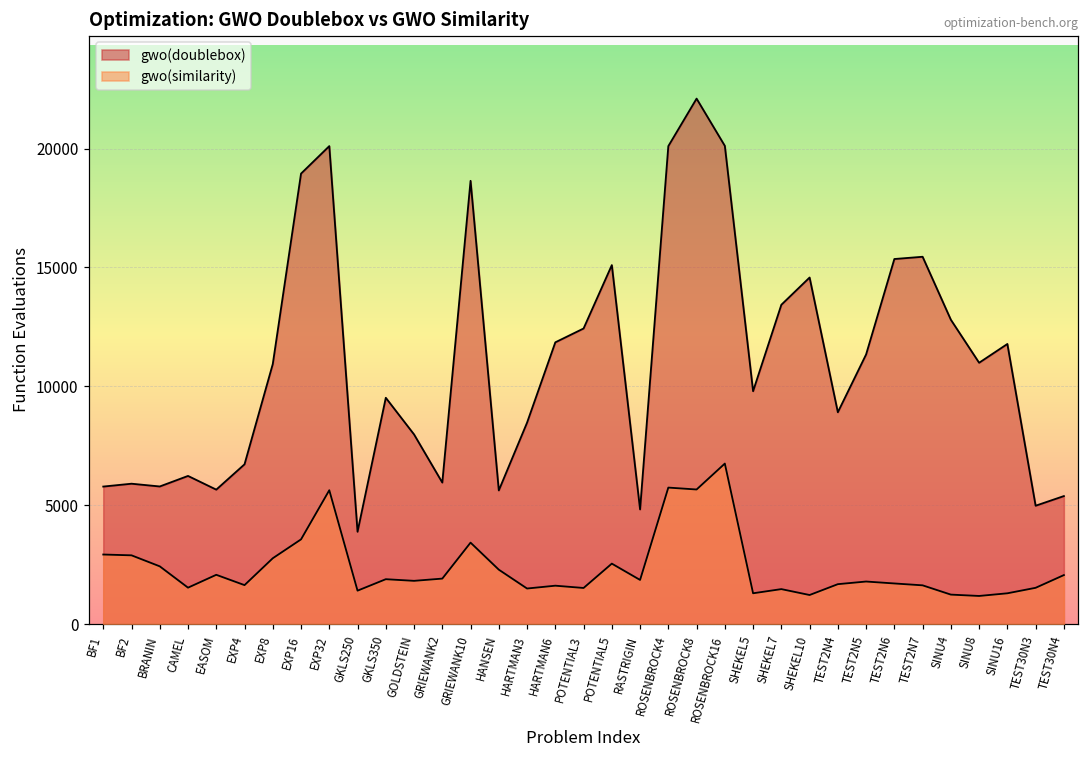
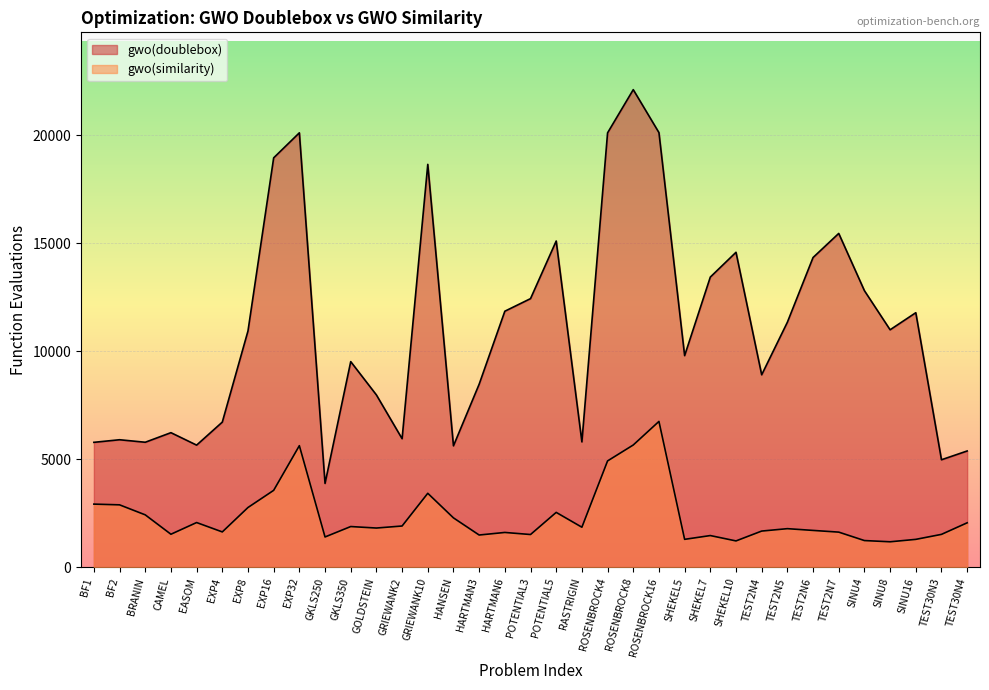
gwo(doublebox), RASTRIGIN: 4800 -> 5800
gwo(similarity), ROSENBROCK4: 5700 -> 4900
gwo(doublebox), TEST2N6: 15400 -> 14300
